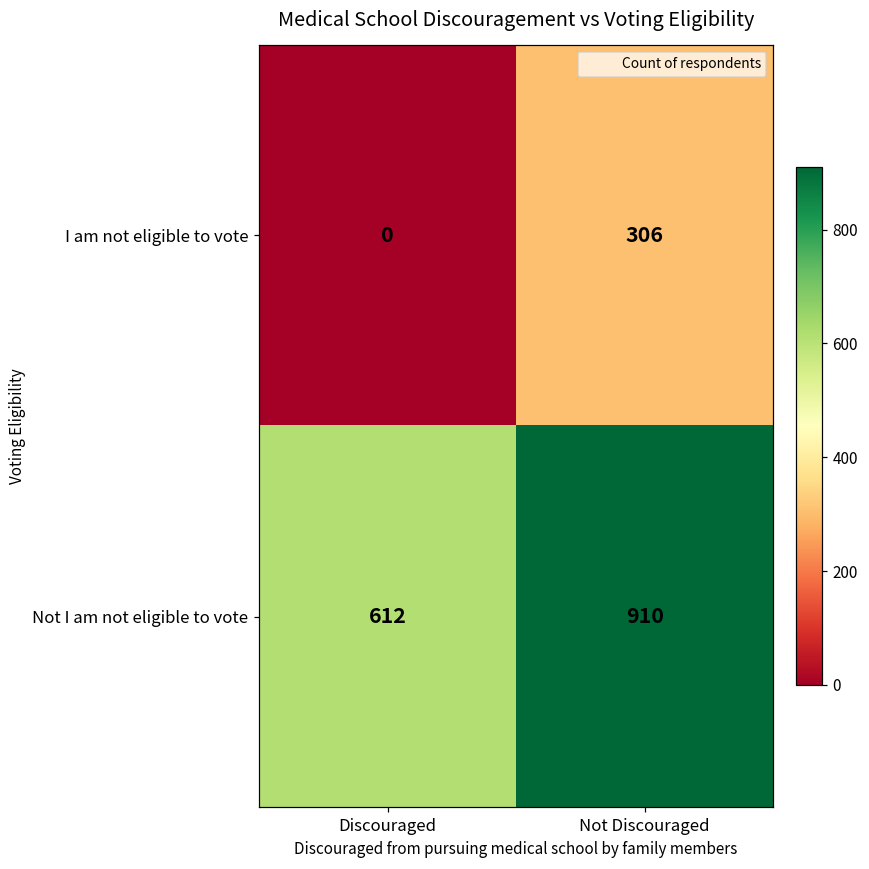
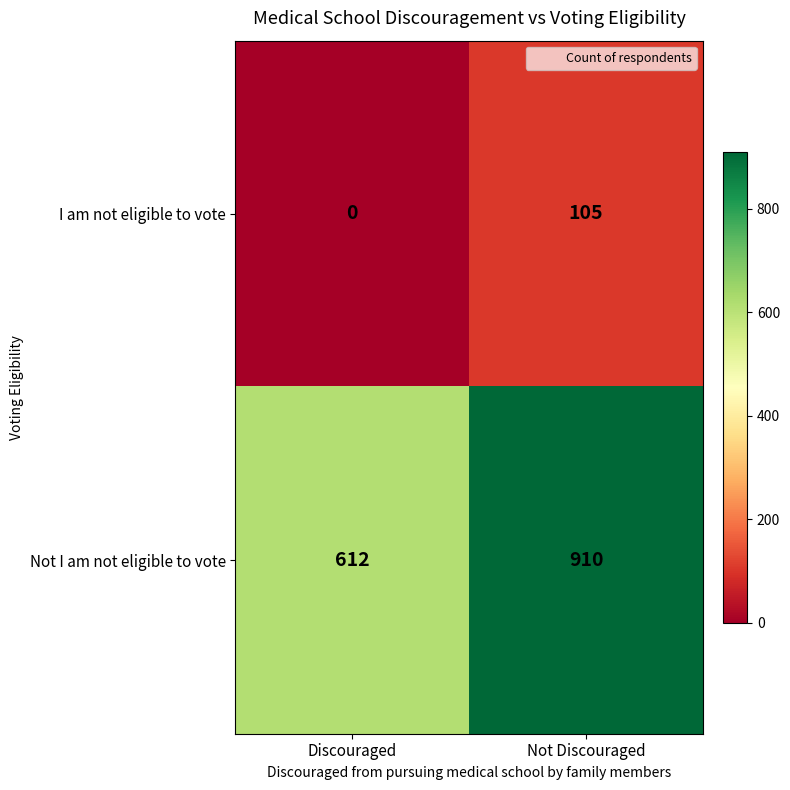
I am not eligible to vote, Not Discouraged: 306 -> 105
